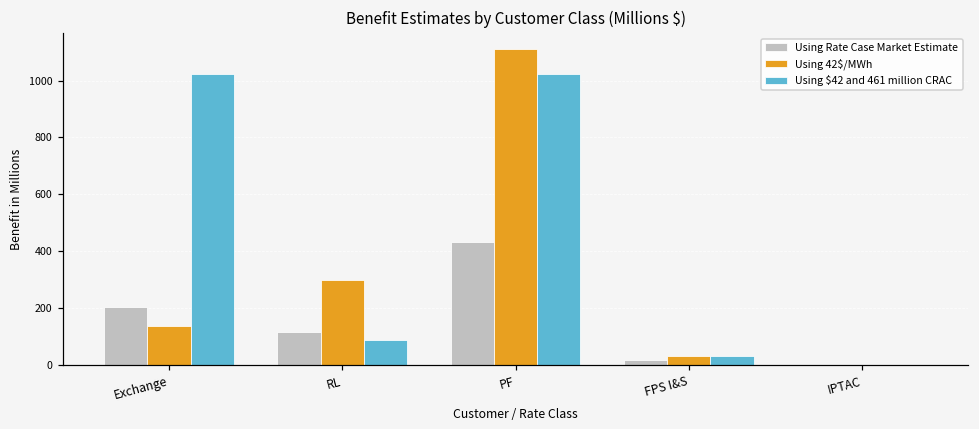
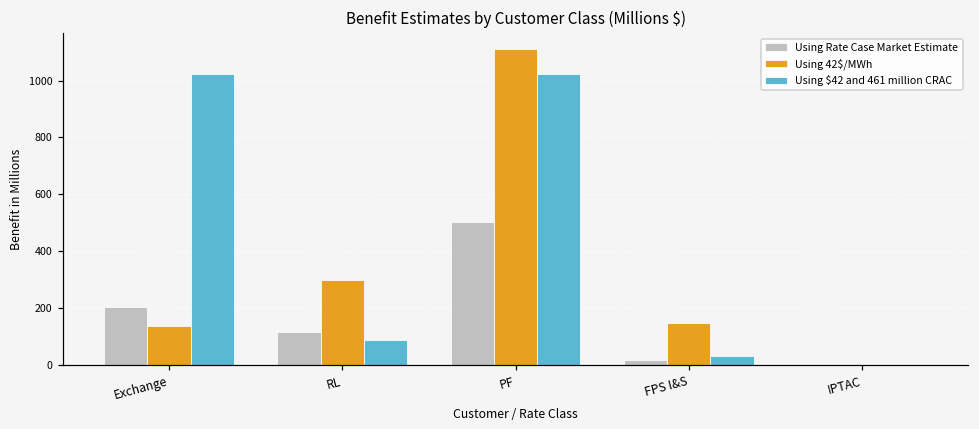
Using Rate Case Market Estimate, PF: 430 -> 500
Using 42$/MWh, FPS I&S: 30 -> 150
